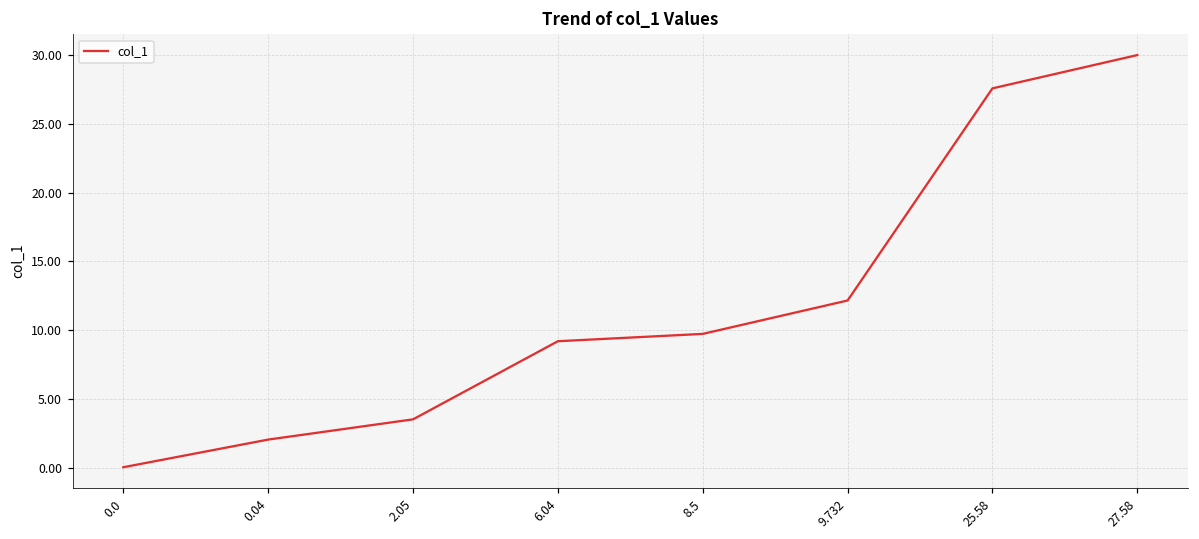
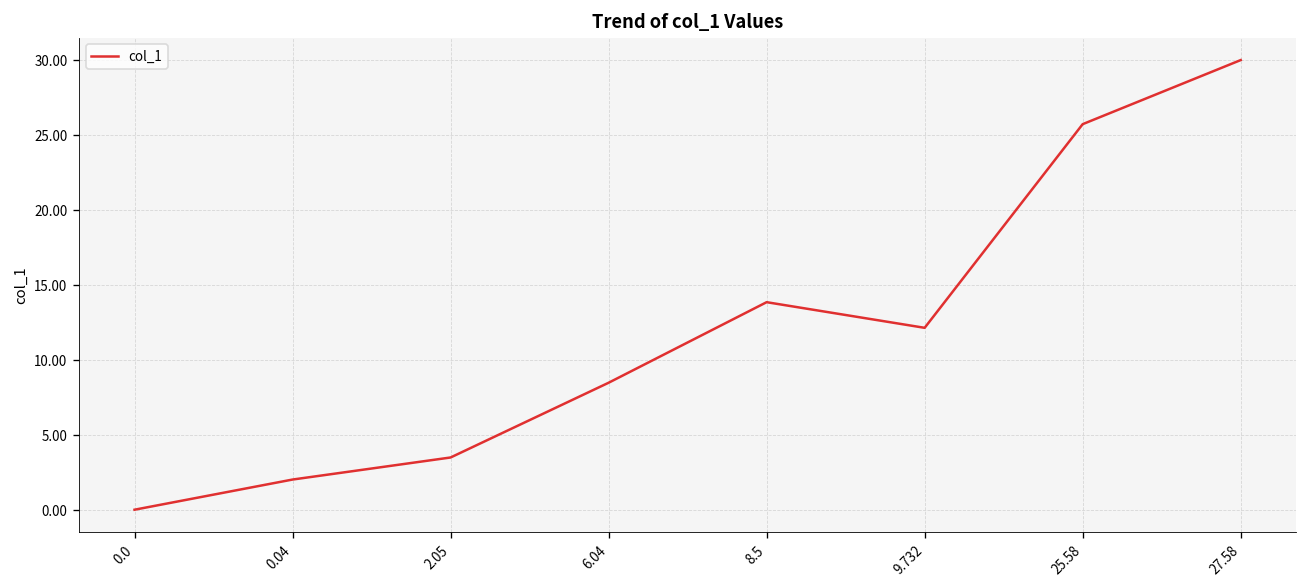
6.04: 9.2 -> 8.5
8.5: 9.7 -> 13.9
25.58: 27.6 -> 25.7
